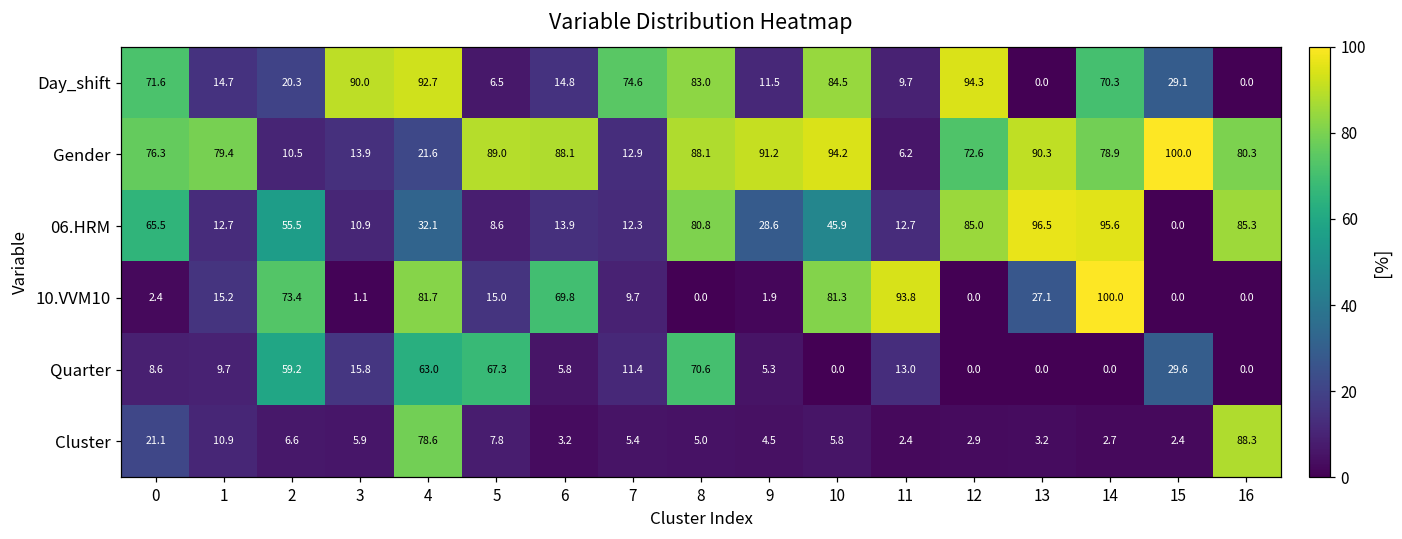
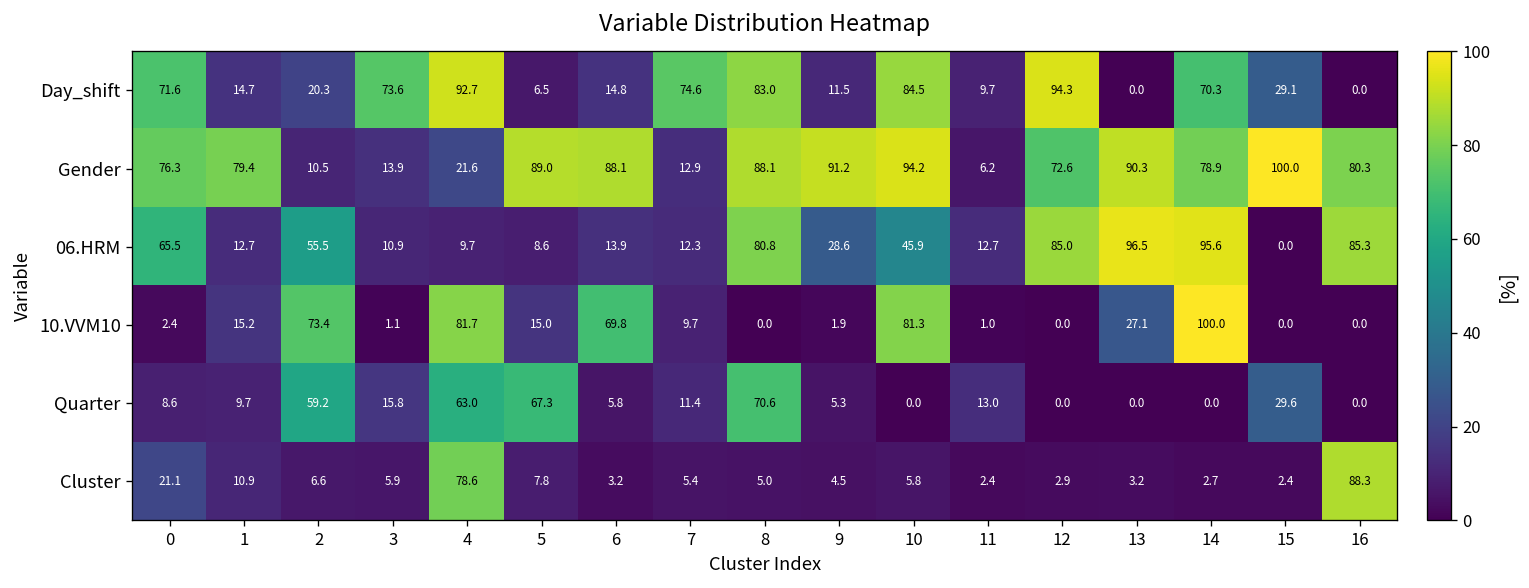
Day_shift, 3: 90.0 -> 73.6
06.HRM, 4: 32.1 -> 9.7
10.VVM10, 11: 93.8 -> 1.0
